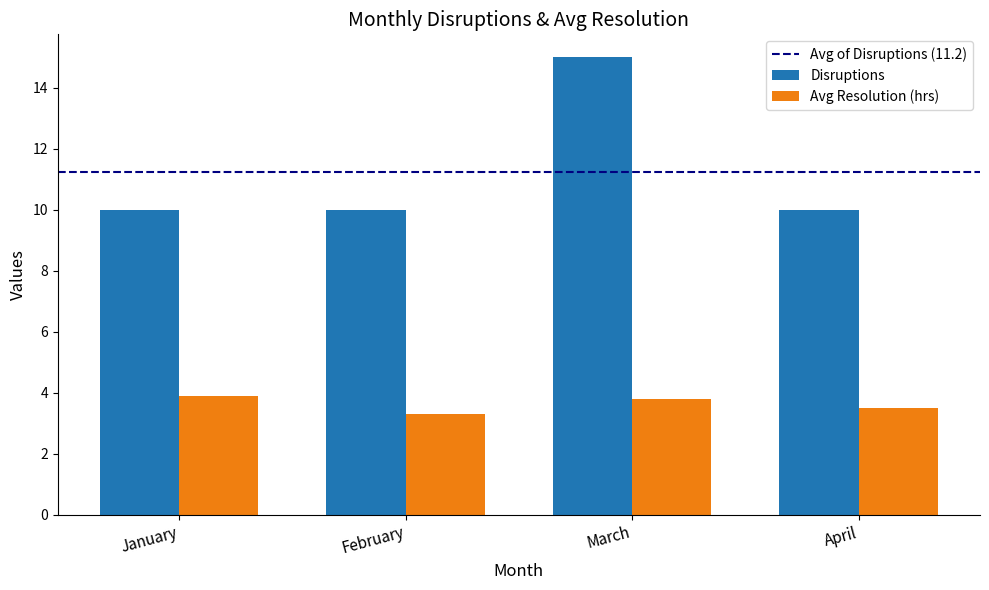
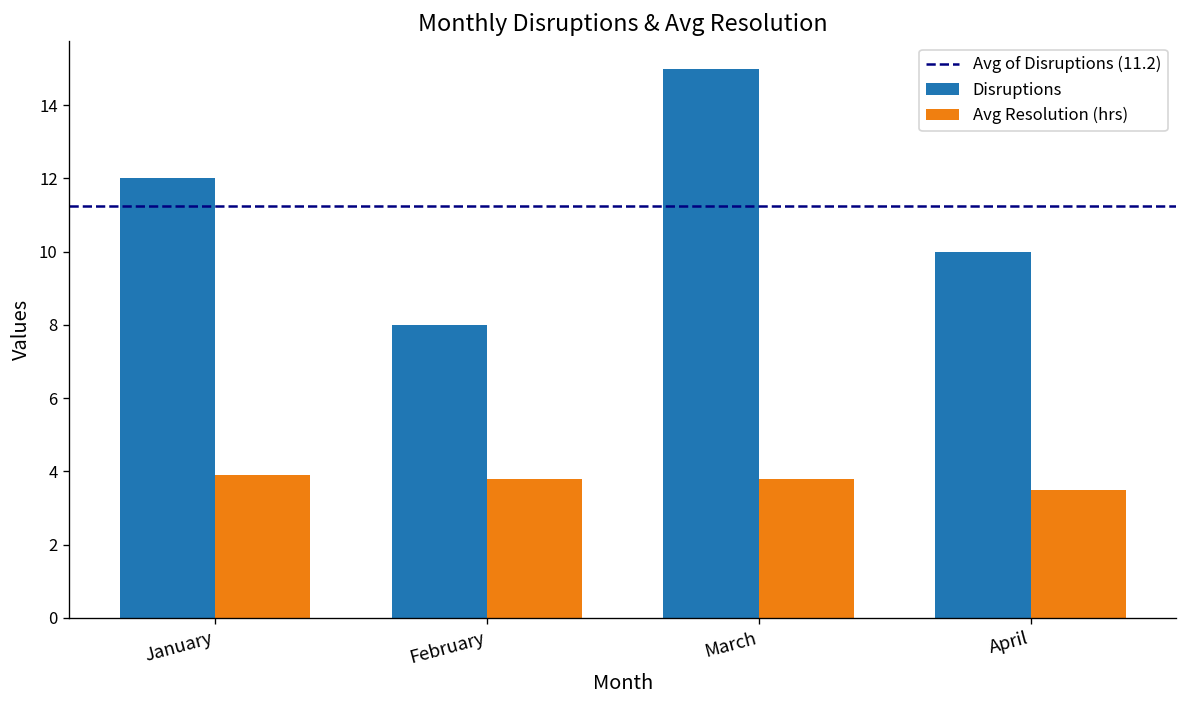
Disruptions, January: 10 -> 12
Disruptions, February: 10 -> 8
Avg Resolution (hrs), February: 3.3 -> 3.8
